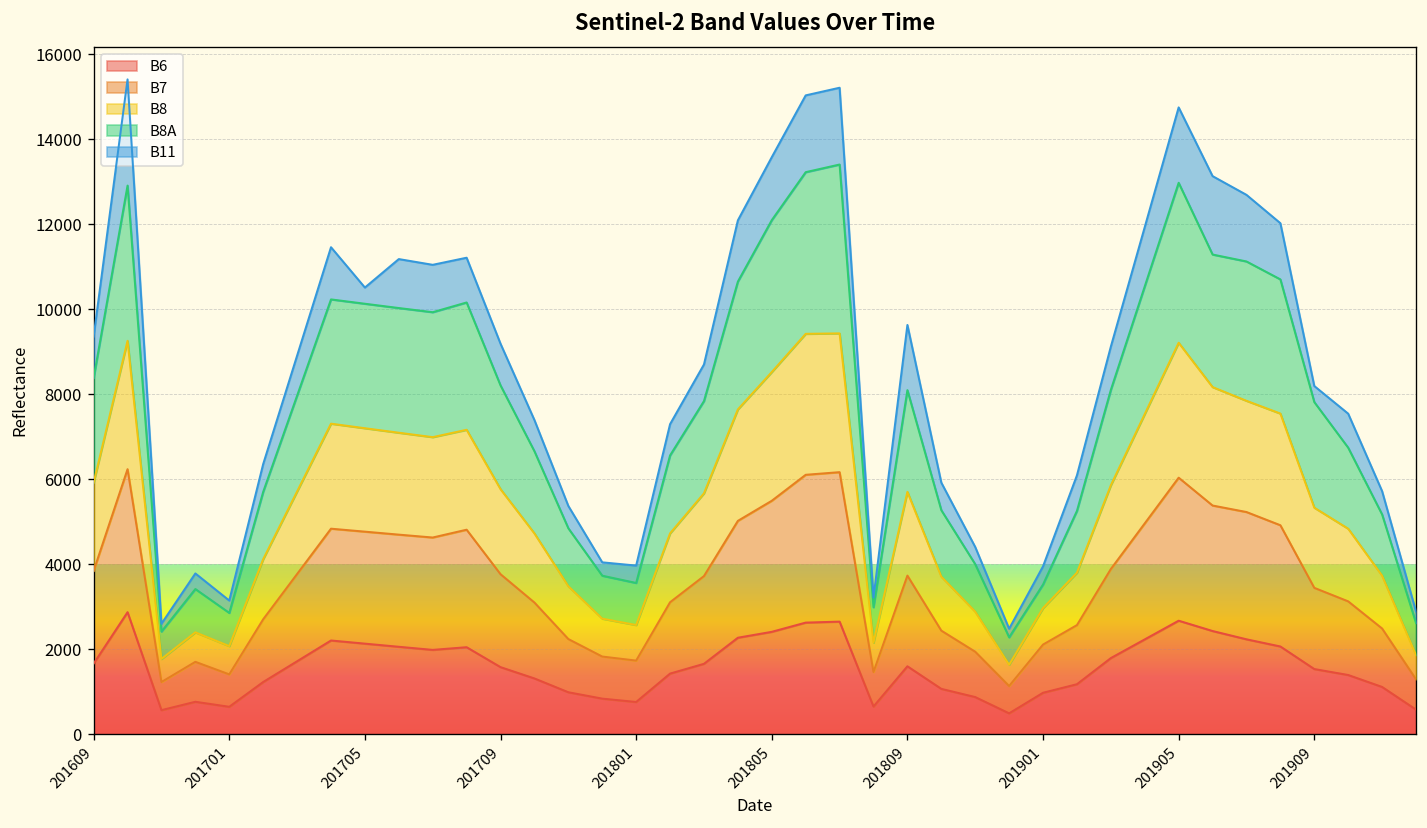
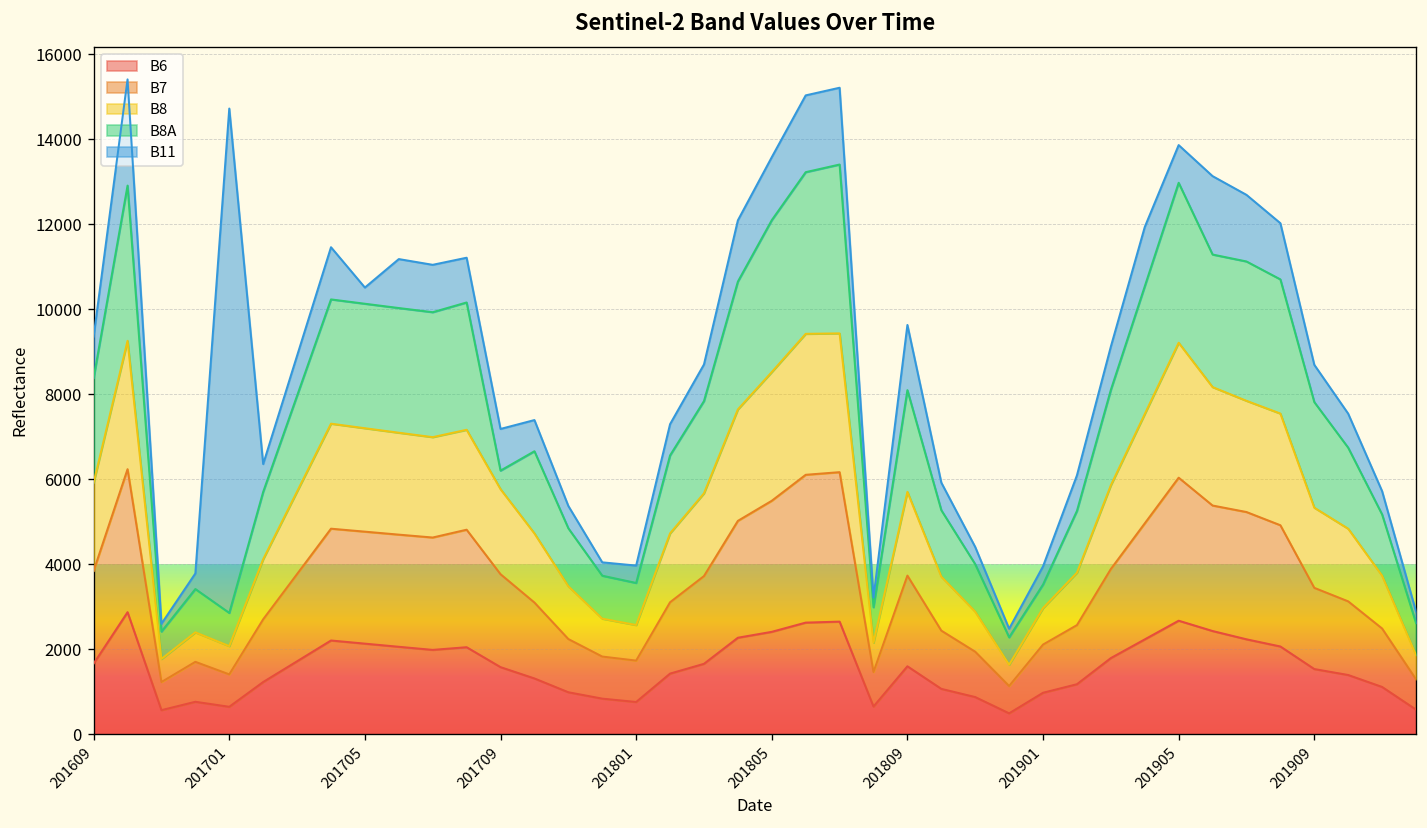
B11, 201701: 300 -> 11900
B8A, 201709: 2400 -> 400
B11, 201905: 1800 -> 900
B11, 201909: 400 -> 900
